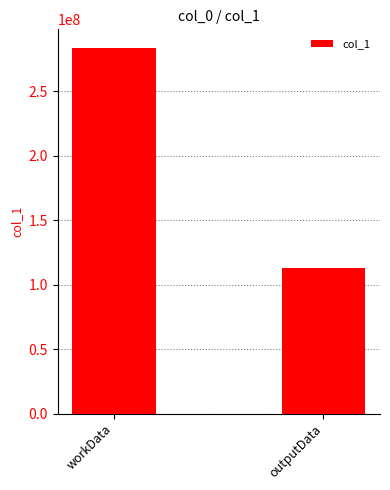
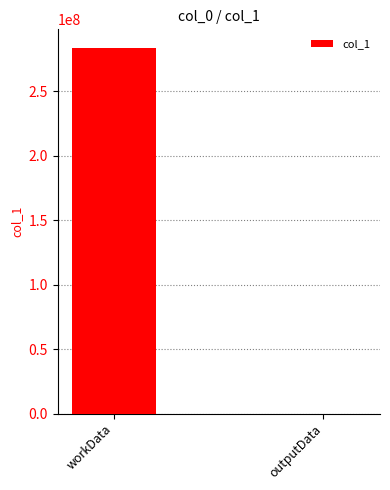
outputData: 113000000 -> 0
